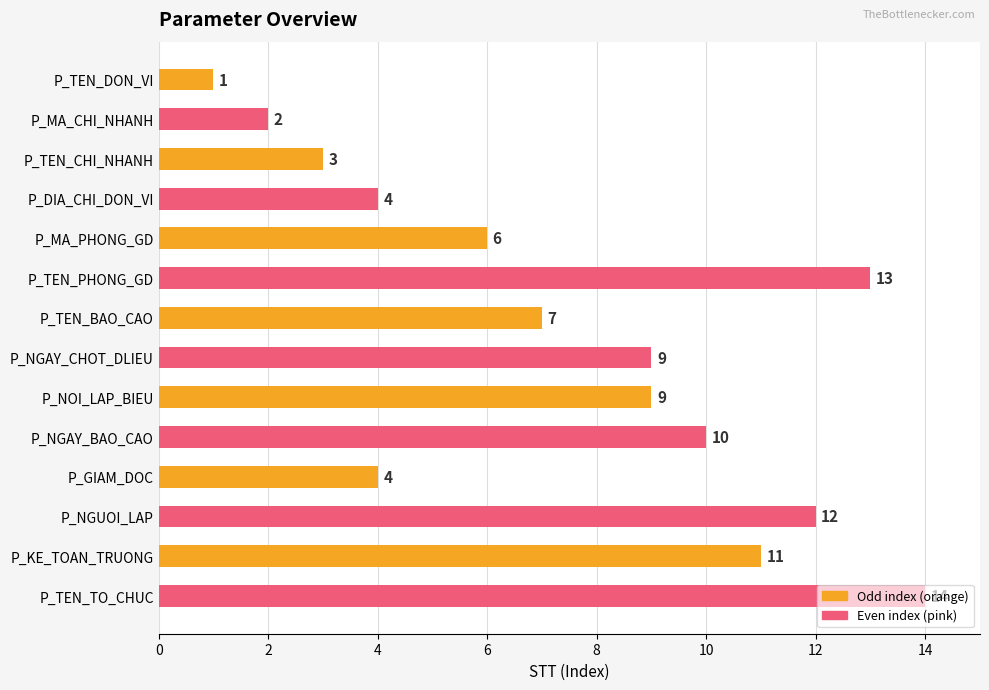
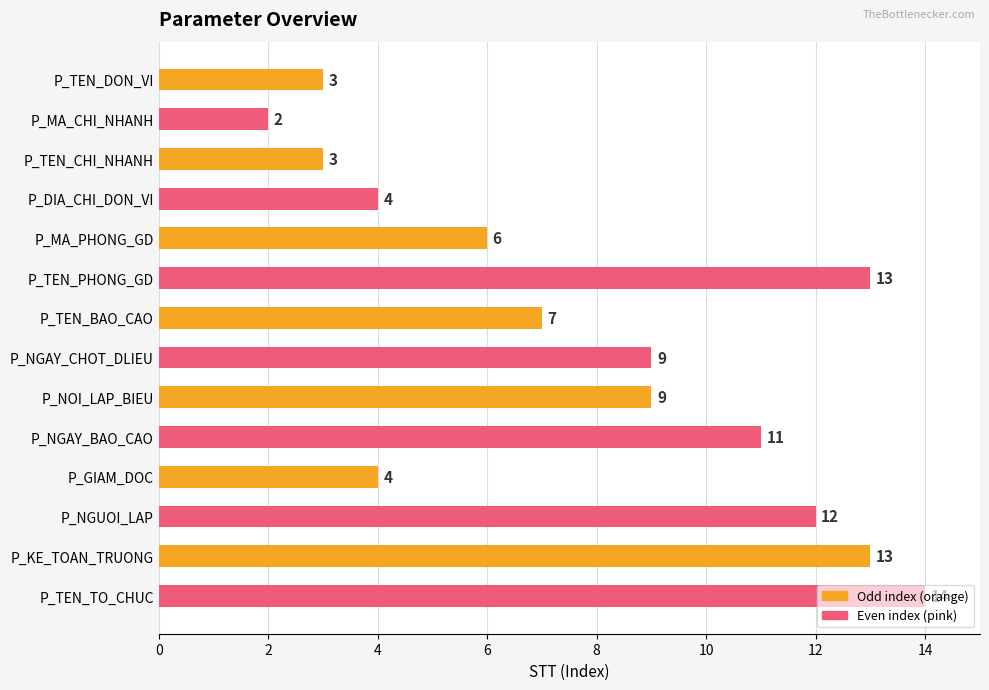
P_TEN_DON_VI: 1 -> 3
P_NGAY_BAO_CAO: 10 -> 11
P_KE_TOAN_TRUONG: 11 -> 13
